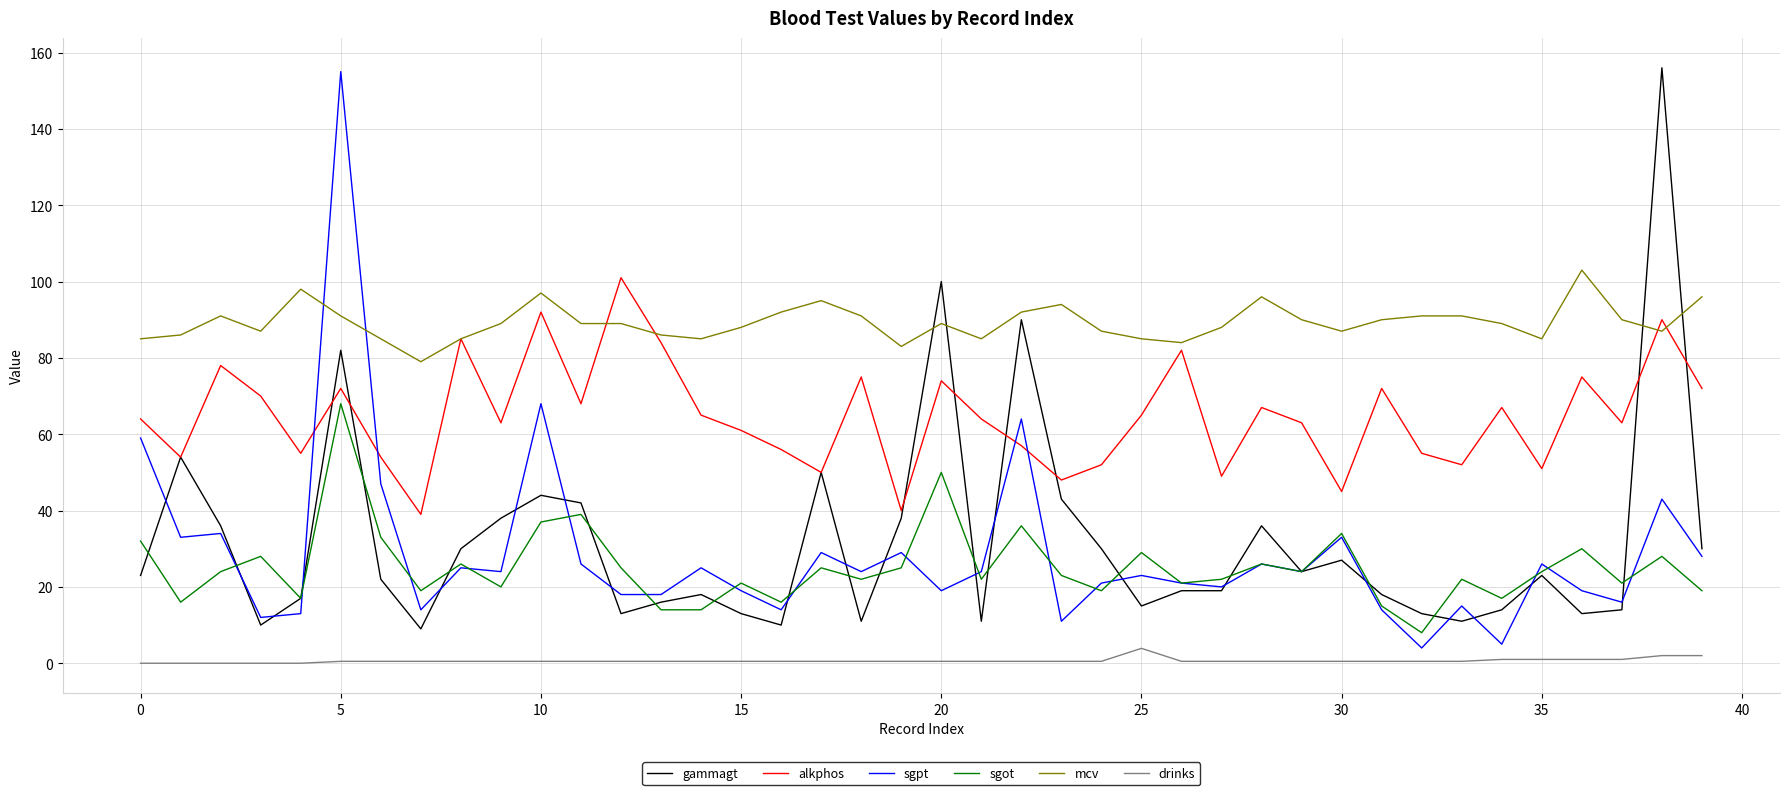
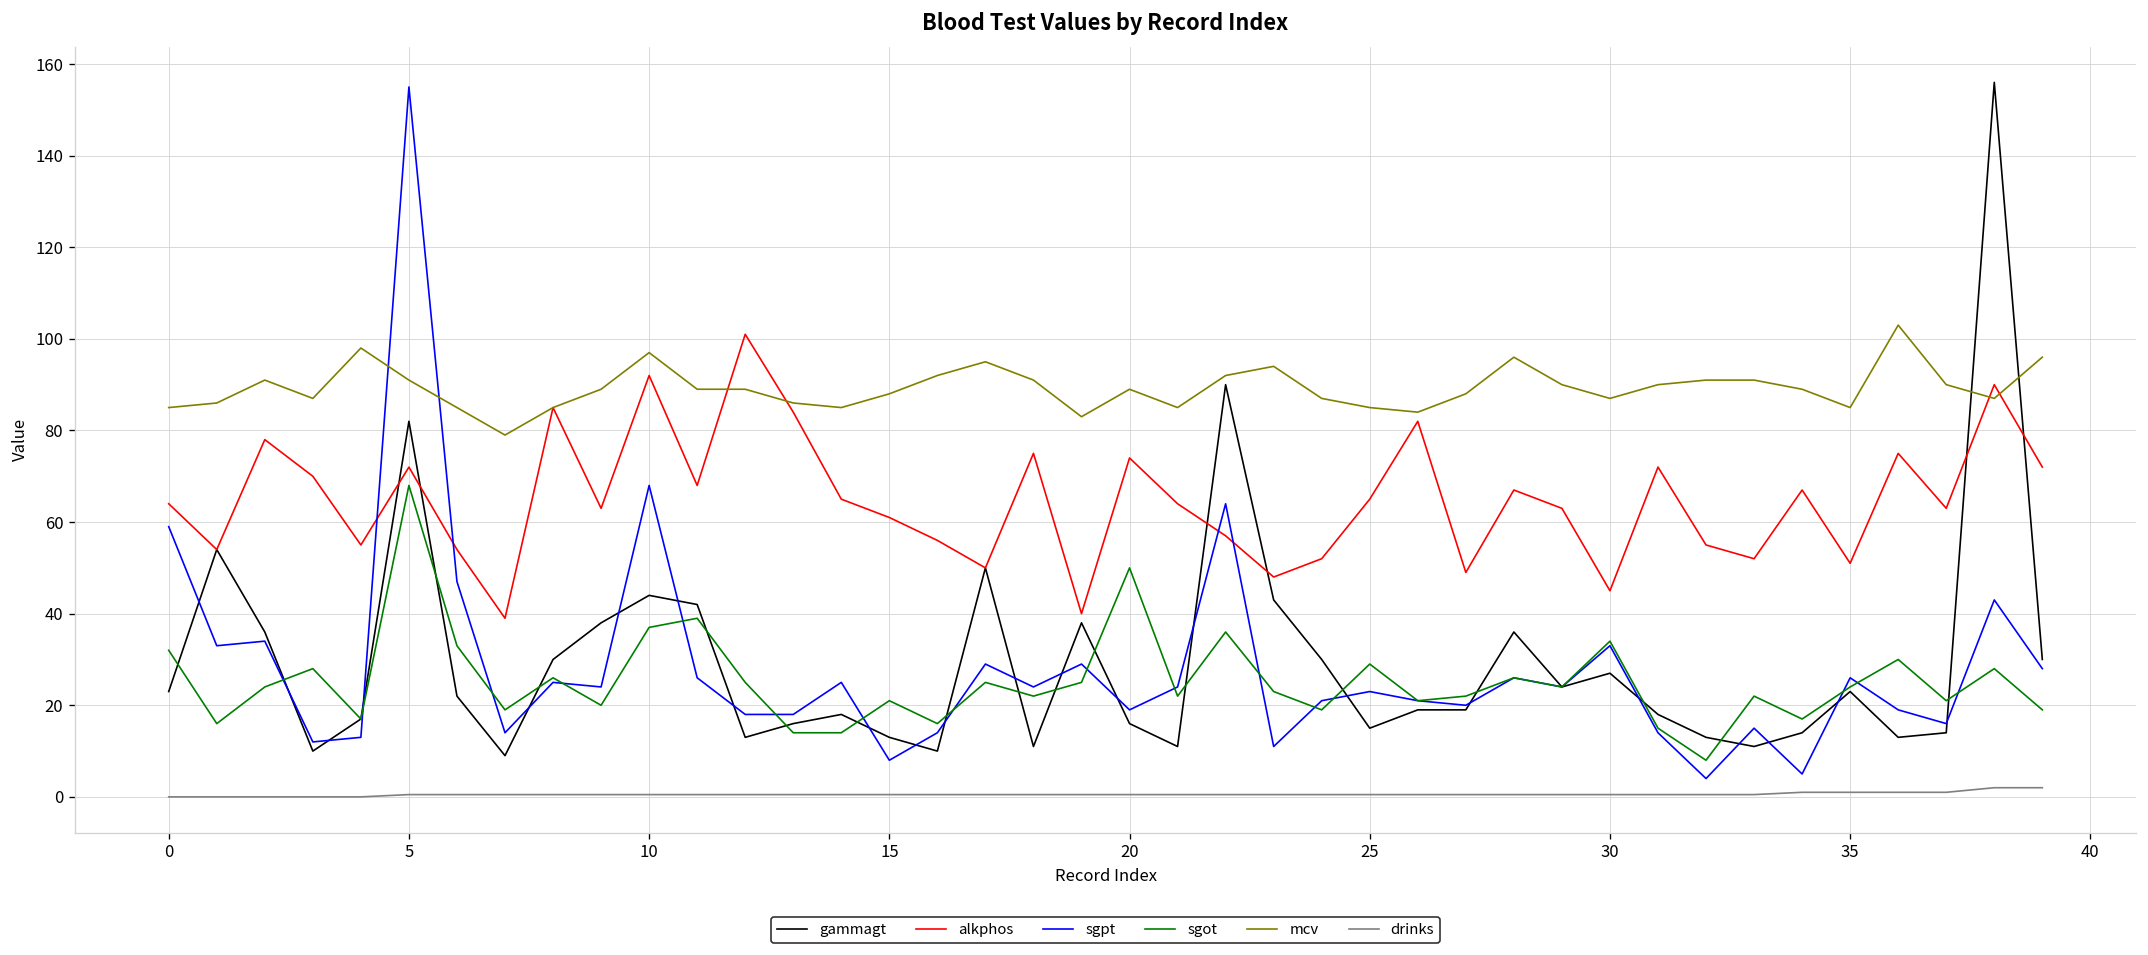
sgpt, 15: 19 -> 8
gammagt, 20: 100 -> 16
drinks, 25: 4 -> 1
